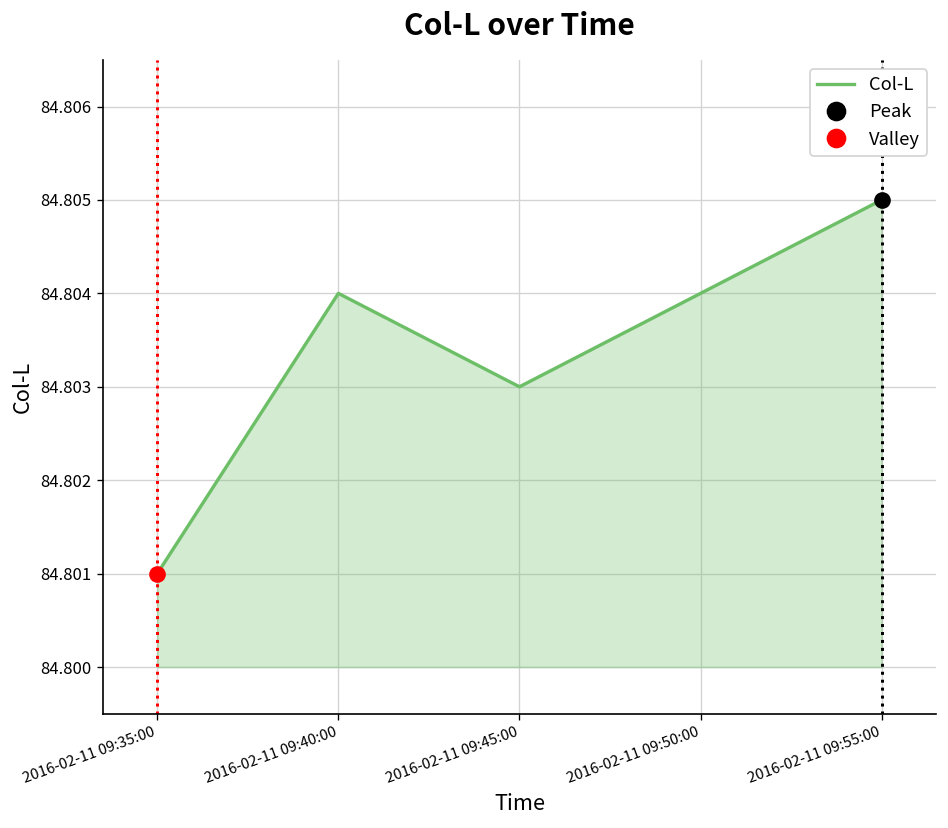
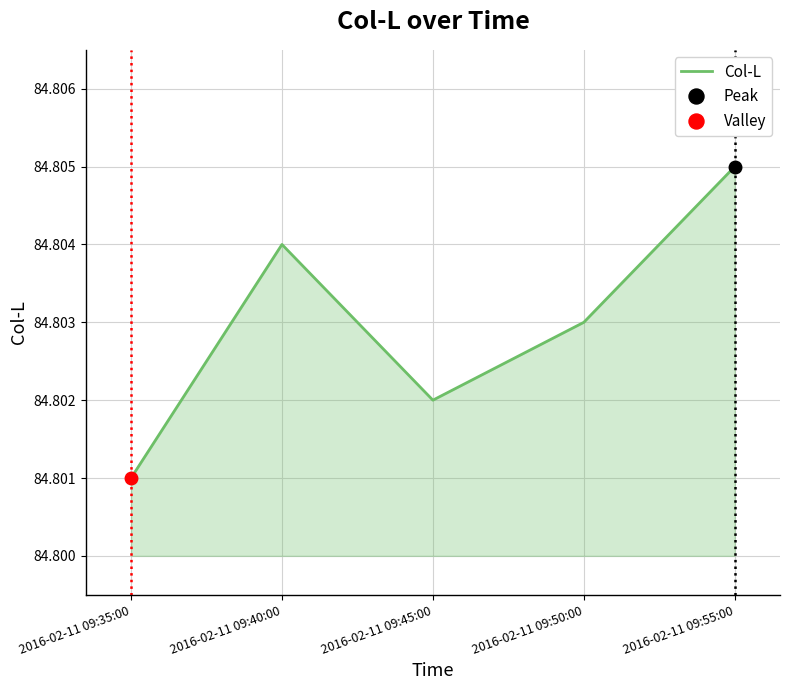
Col-L, 2016-02-11 09:45:00: 84.803 -> 84.802
Col-L, 2016-02-11 09:50:00: 84.804 -> 84.803
